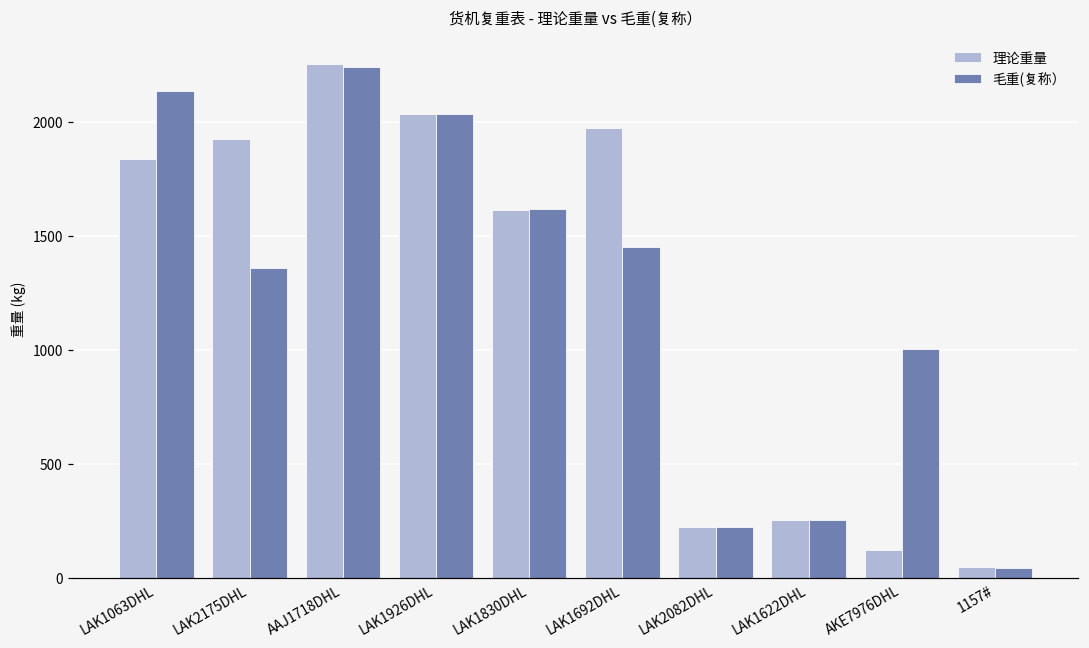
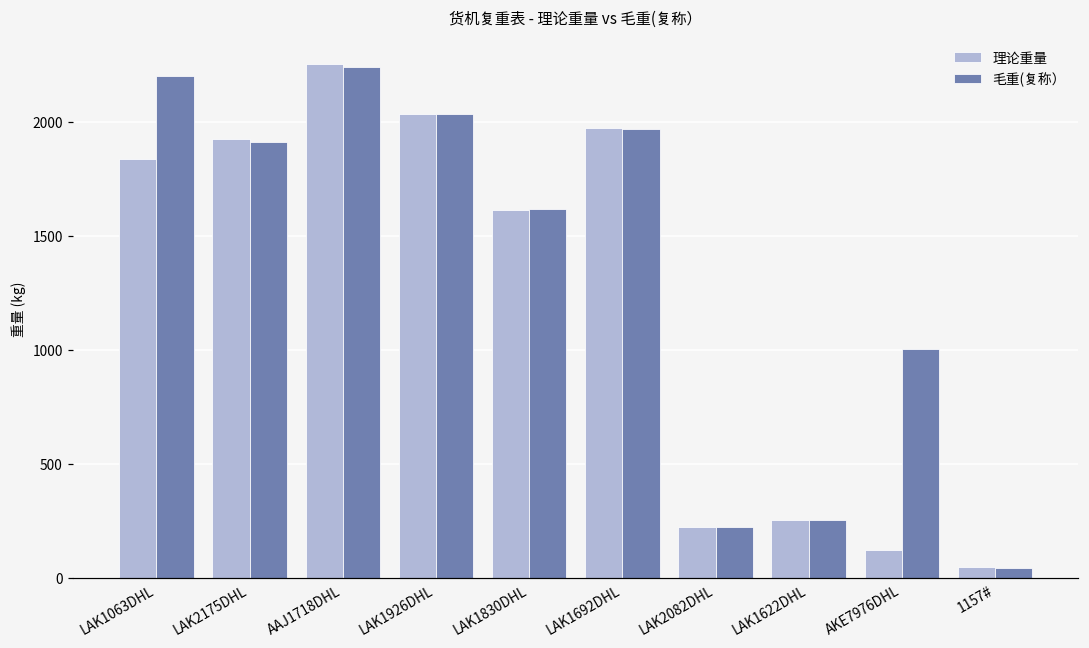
毛重(复称）, LAK1063DHL: 2140 -> 2200
毛重(复称）, LAK2175DHL: 1360 -> 1910
毛重(复称）, LAK1692DHL: 1450 -> 1970
